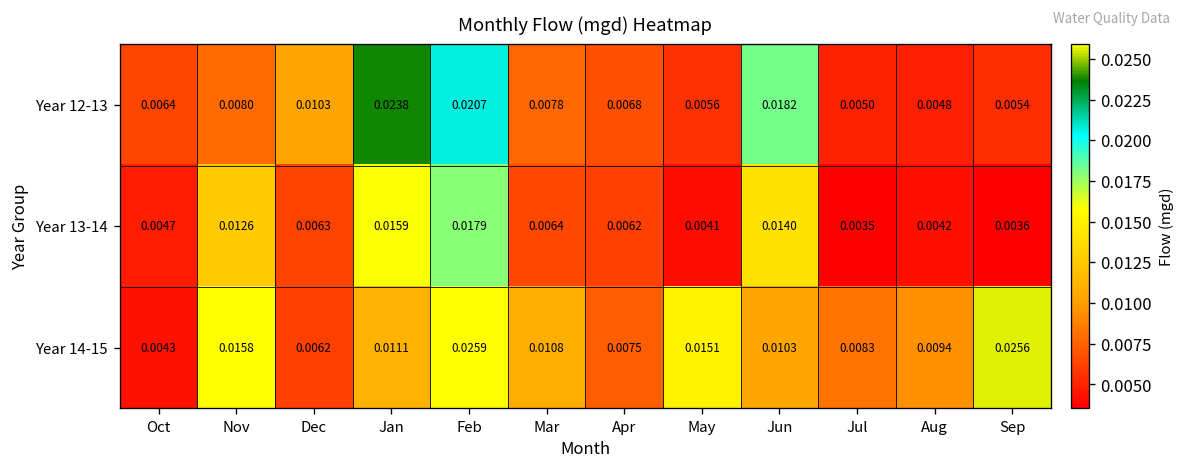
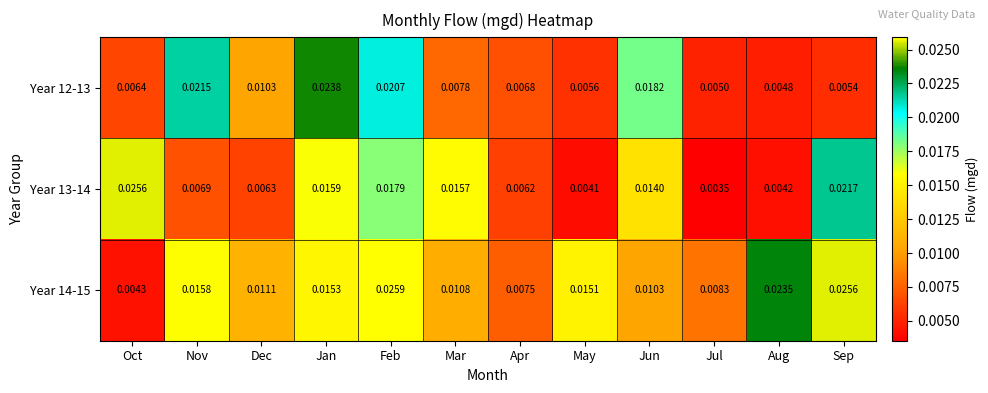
Year 12-13, Nov: 0.0080 -> 0.0215
Year 13-14, Oct: 0.0047 -> 0.0256
Year 13-14, Nov: 0.0126 -> 0.0069
Year 13-14, Mar: 0.0064 -> 0.0157
Year 13-14, Sep: 0.0036 -> 0.0217
Year 14-15, Dec: 0.0062 -> 0.0111
Year 14-15, Jan: 0.0111 -> 0.0153
Year 14-15, Aug: 0.0094 -> 0.0235
